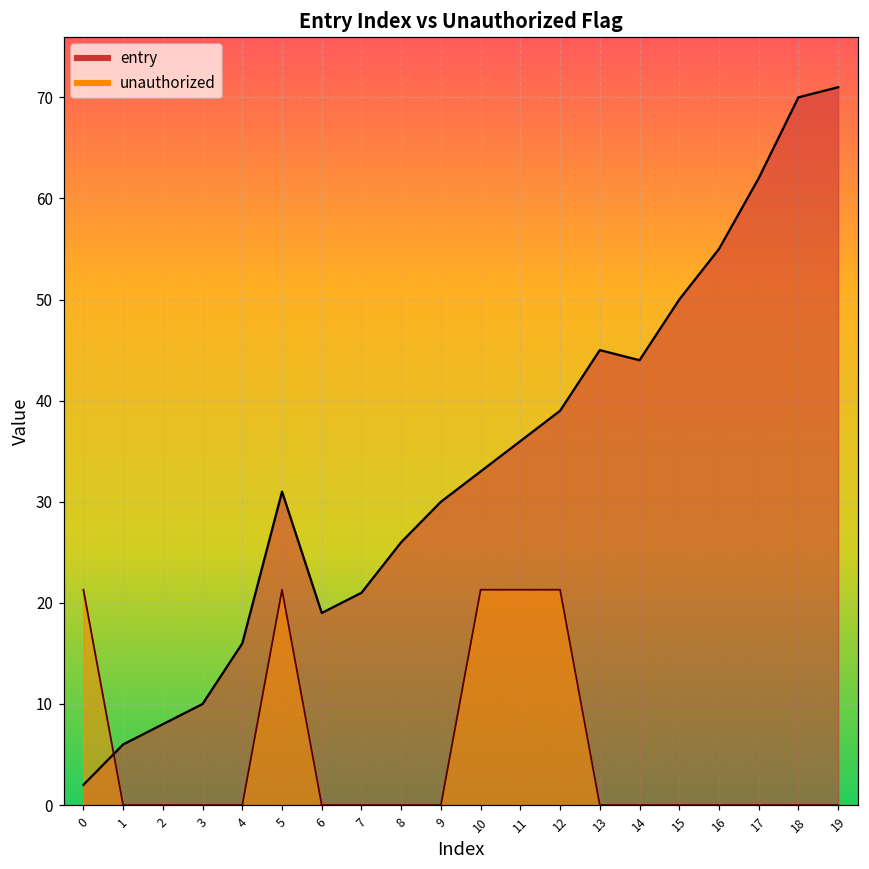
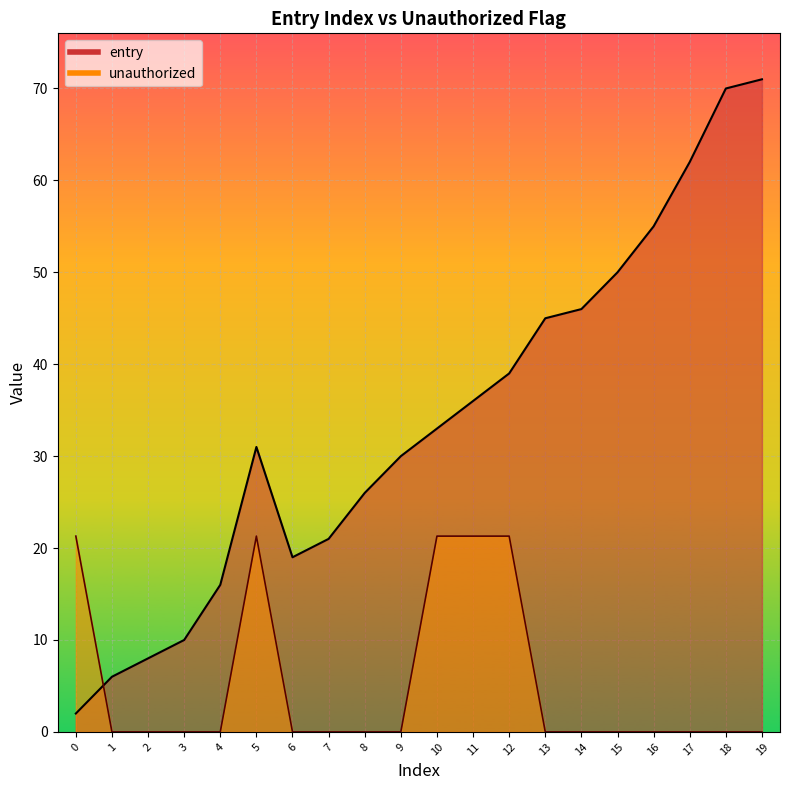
entry, 14: 44 -> 46
